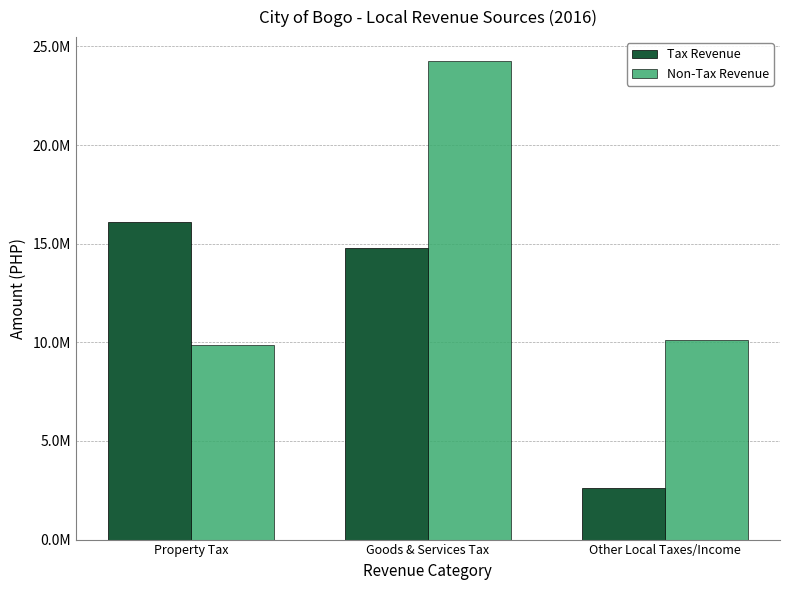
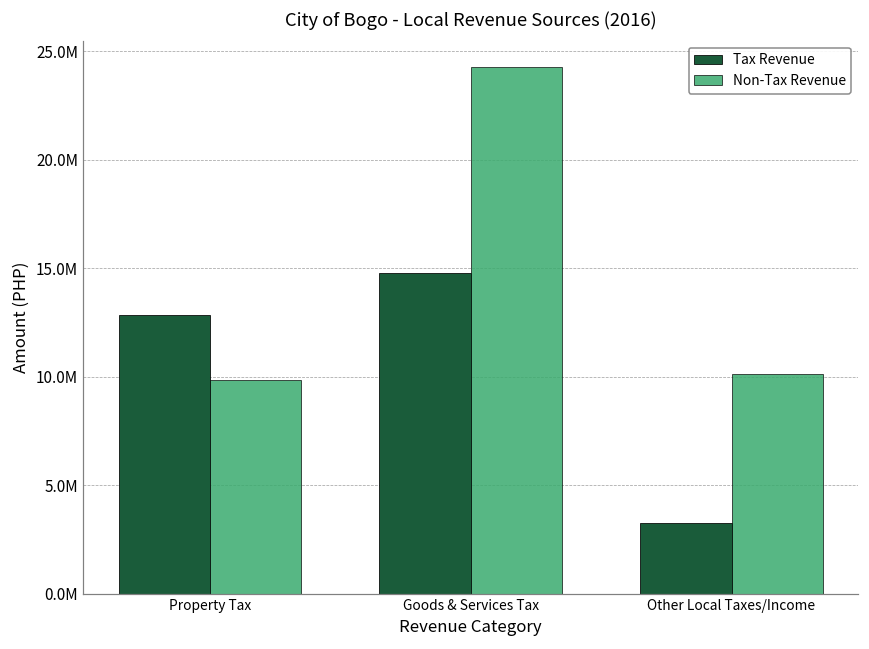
Tax Revenue, Property Tax: 16100000 -> 12800000
Tax Revenue, Other Local Taxes/Income: 2600000 -> 3300000
